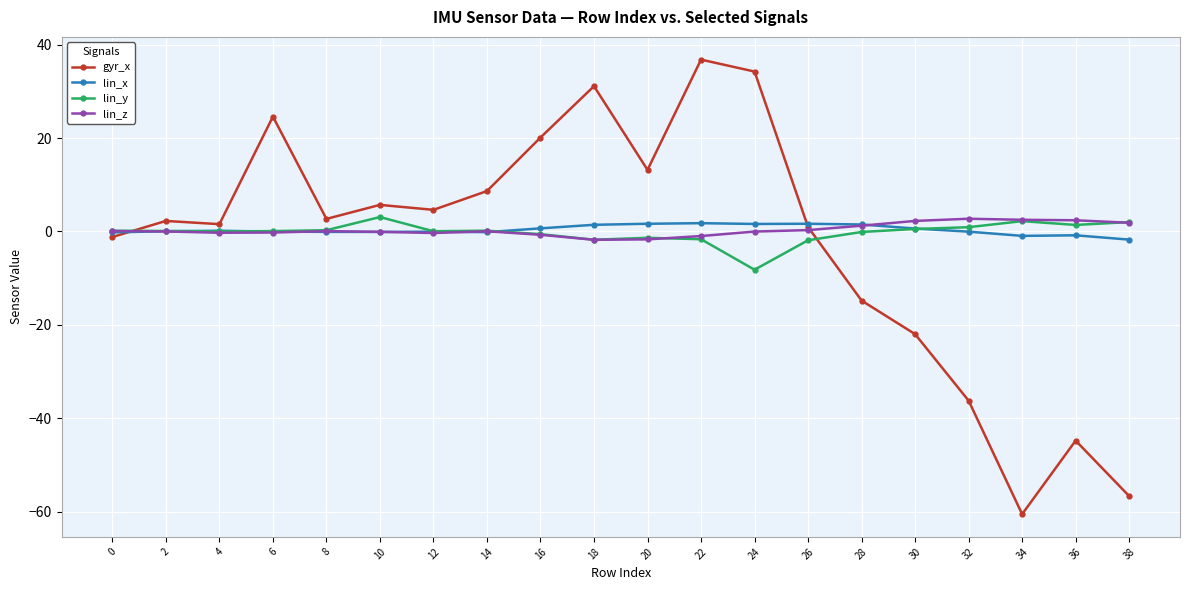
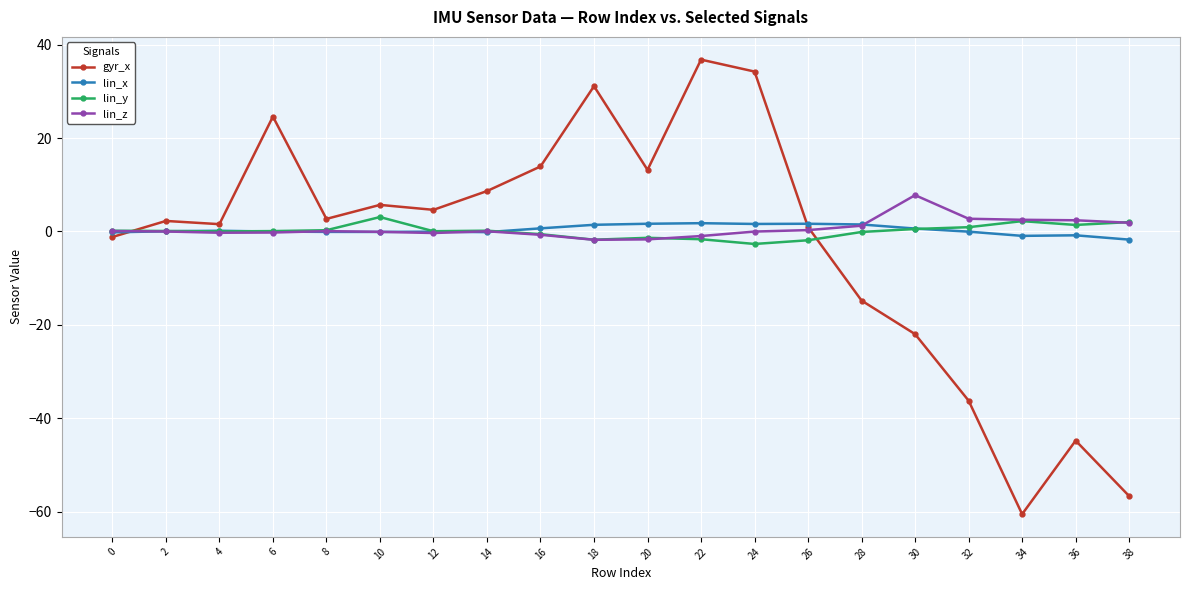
gyr_x, 16: 20 -> 14
lin_y, 24: -8 -> -3
lin_z, 30: 2 -> 8
